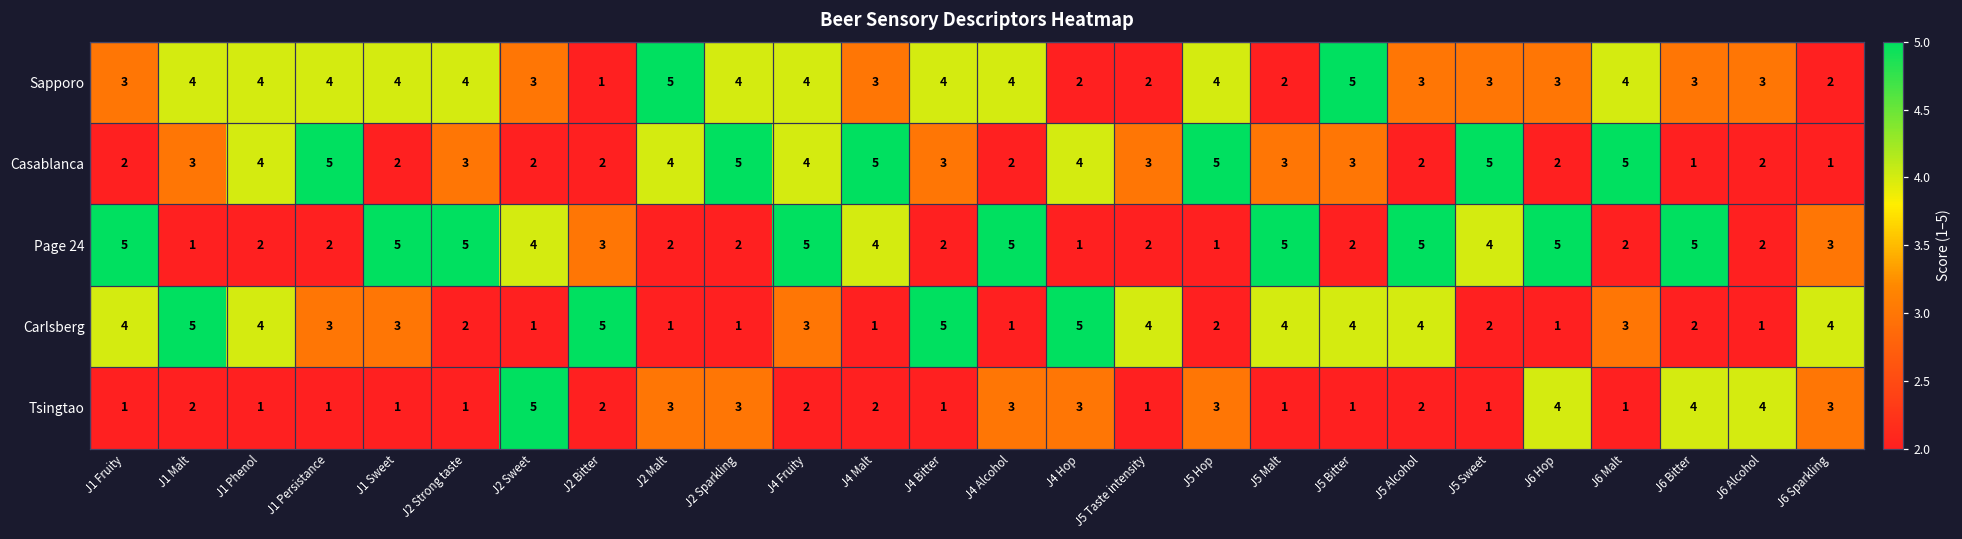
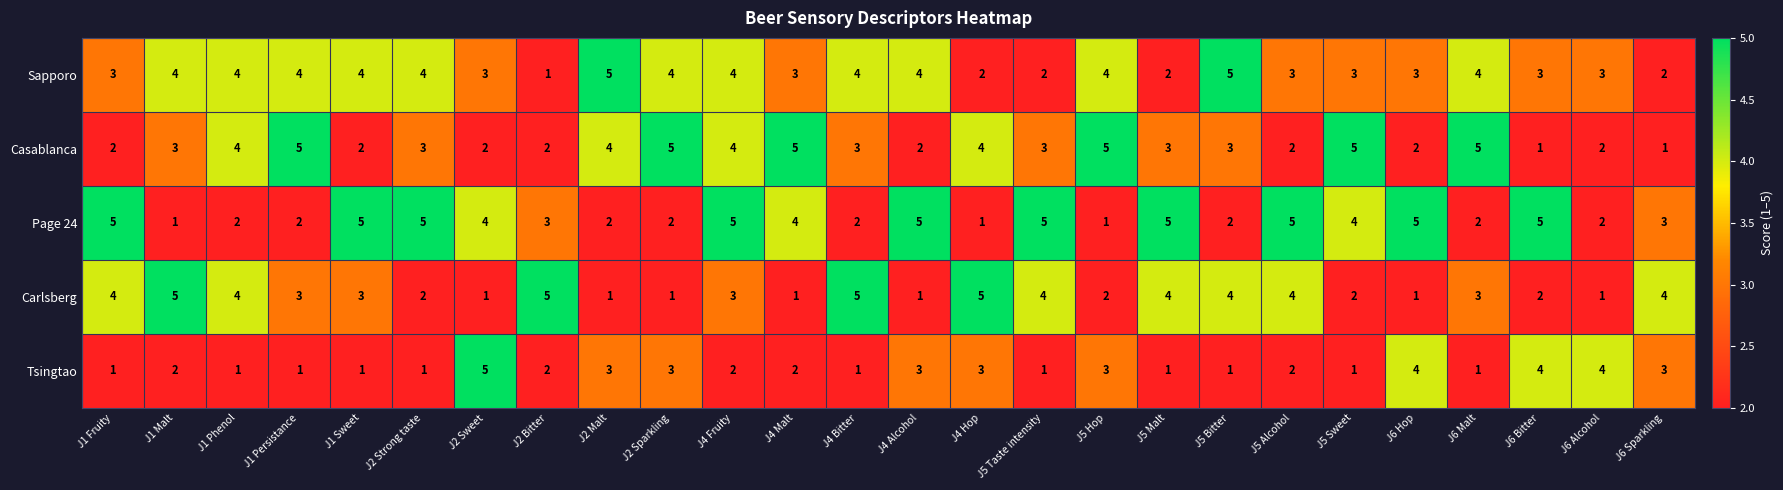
Page 24, J5 Taste intensity: 2 -> 5
